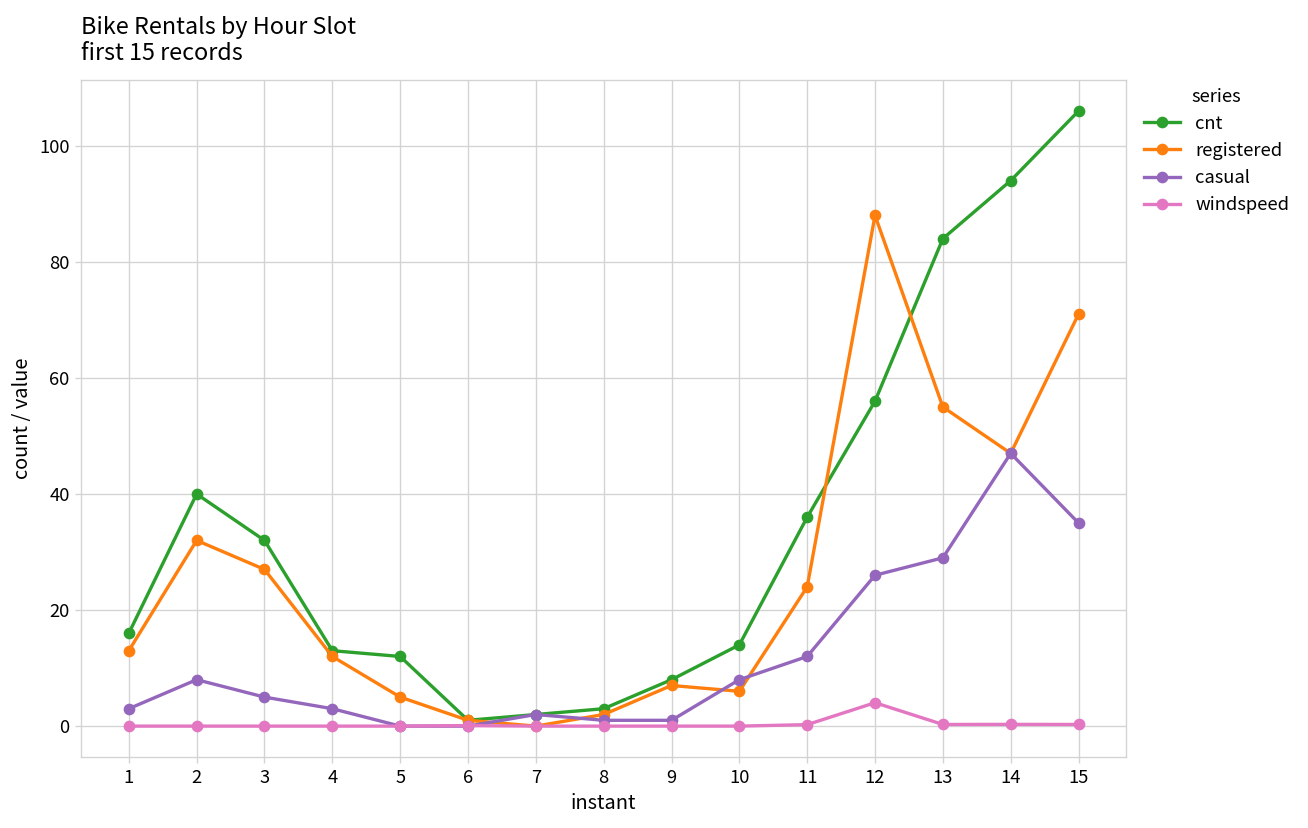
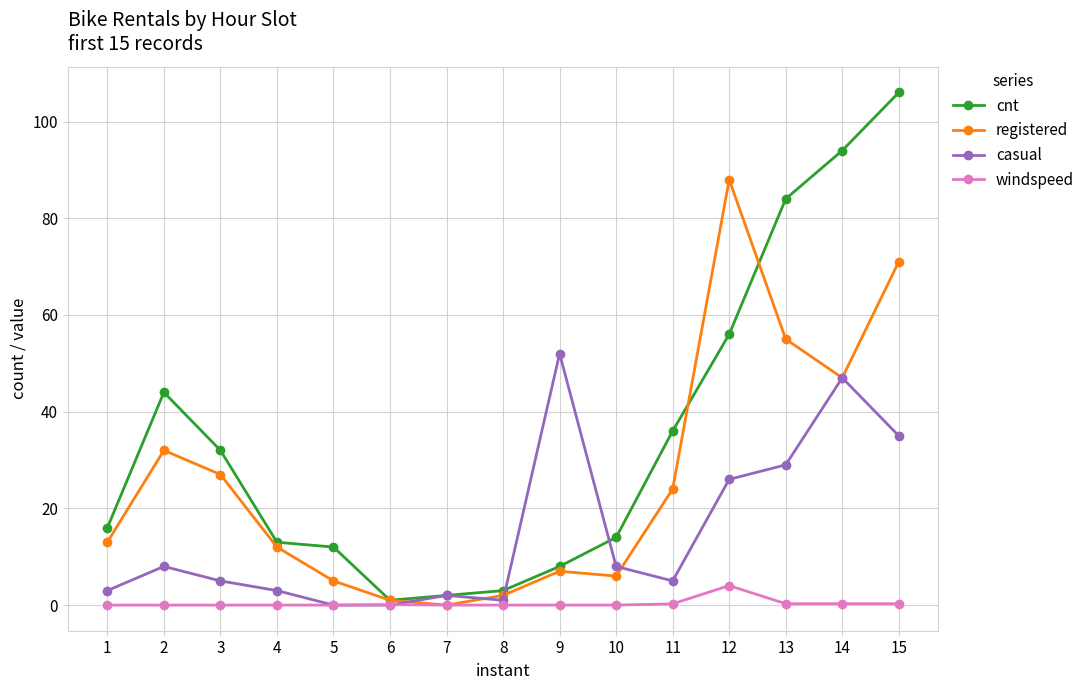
cnt, 2: 40 -> 44
casual, 9: 1 -> 52
casual, 11: 12 -> 5
